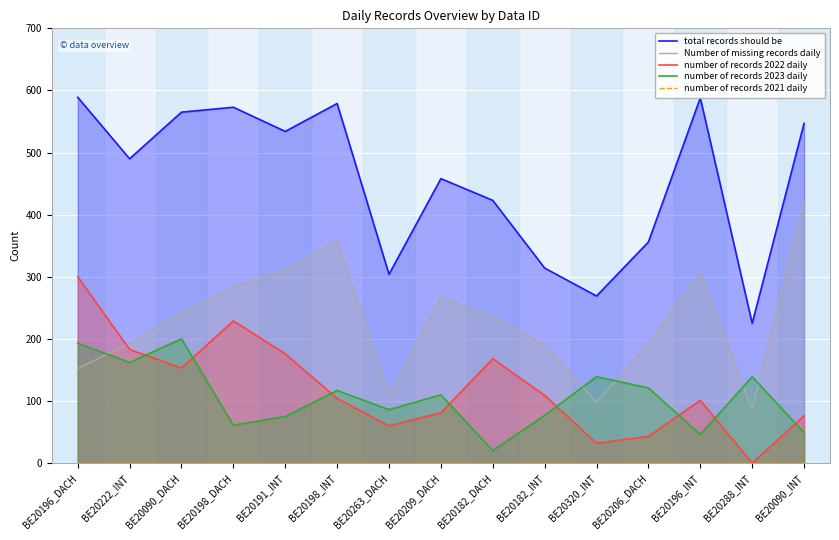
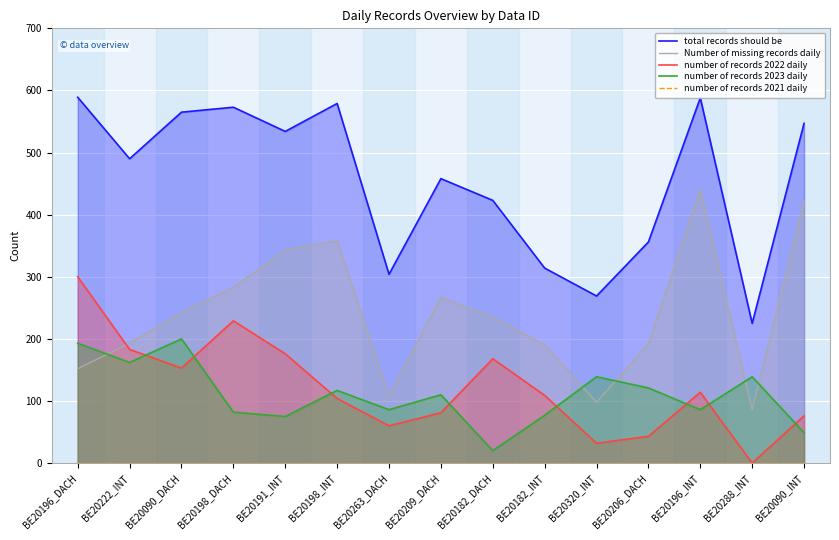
number of records 2023 daily, BE20198_DACH: 60 -> 80
Number of missing records daily, BE20191_INT: 310 -> 340
Number of missing records daily, BE20196_INT: 310 -> 440
number of records 2022 daily, BE20196_INT: 100 -> 110
number of records 2023 daily, BE20196_INT: 50 -> 90
